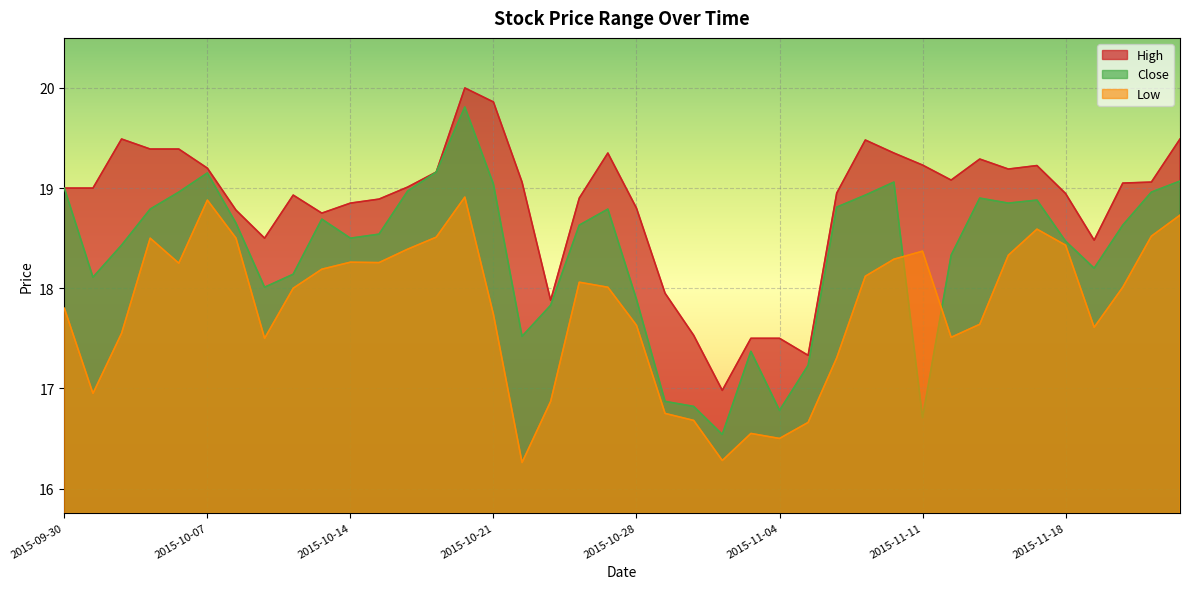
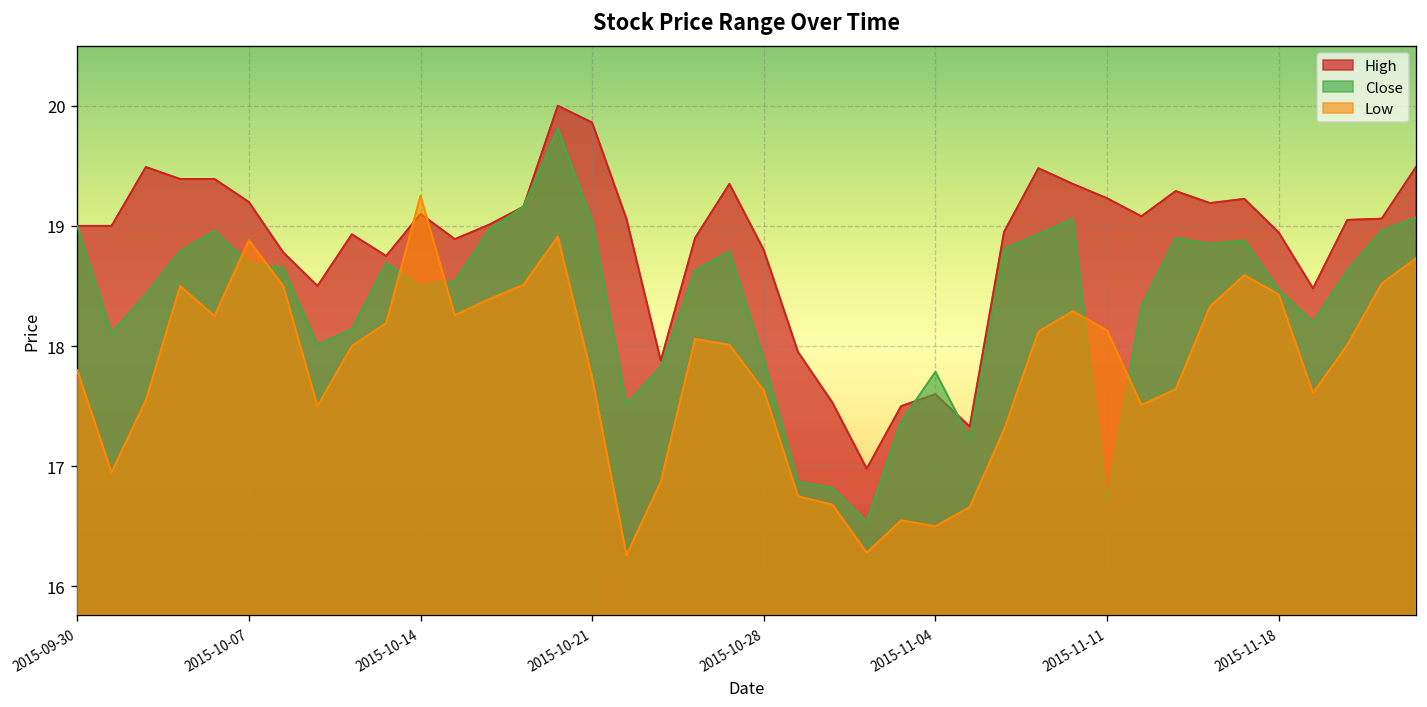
Close, 2015-10-07: 19.15 -> 18.69
High, 2015-10-14: 18.85 -> 19.10
Low, 2015-10-14: 18.26 -> 19.25
High, 2015-11-04: 17.5 -> 17.6
Close, 2015-11-04: 16.78 -> 17.79
Low, 2015-11-11: 18.37 -> 18.13
